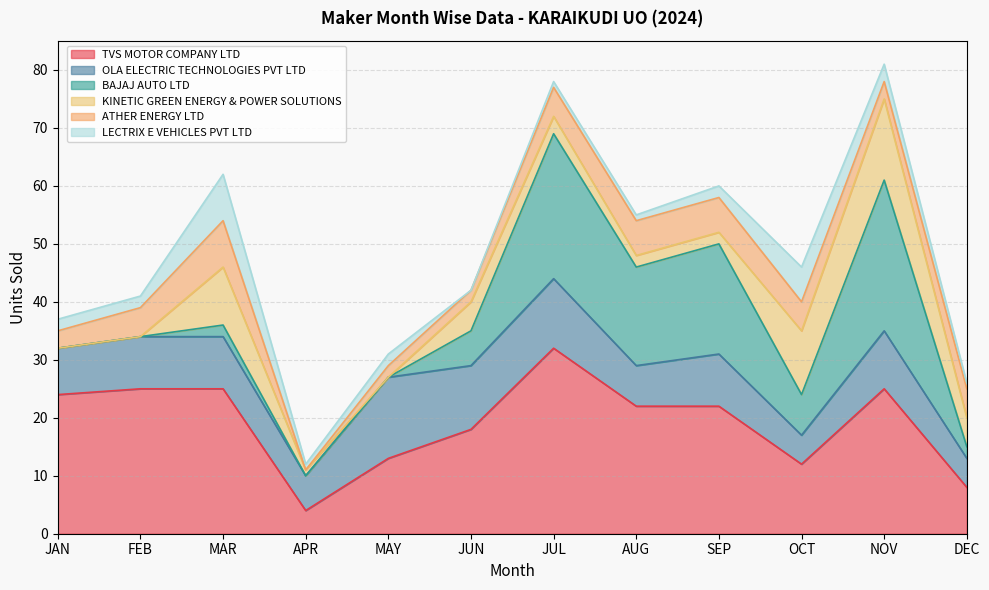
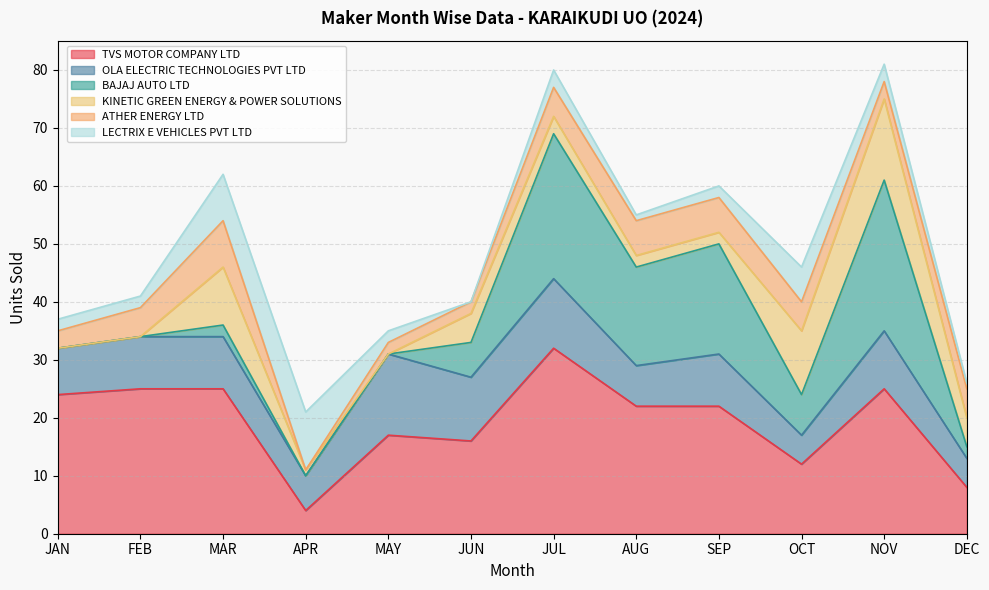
LECTRIX E VEHICLES PVT LTD, APR: 1 -> 10
TVS MOTOR COMPANY LTD, MAY: 13 -> 17
TVS MOTOR COMPANY LTD, JUN: 18 -> 16
LECTRIX E VEHICLES PVT LTD, JUL: 1 -> 3
